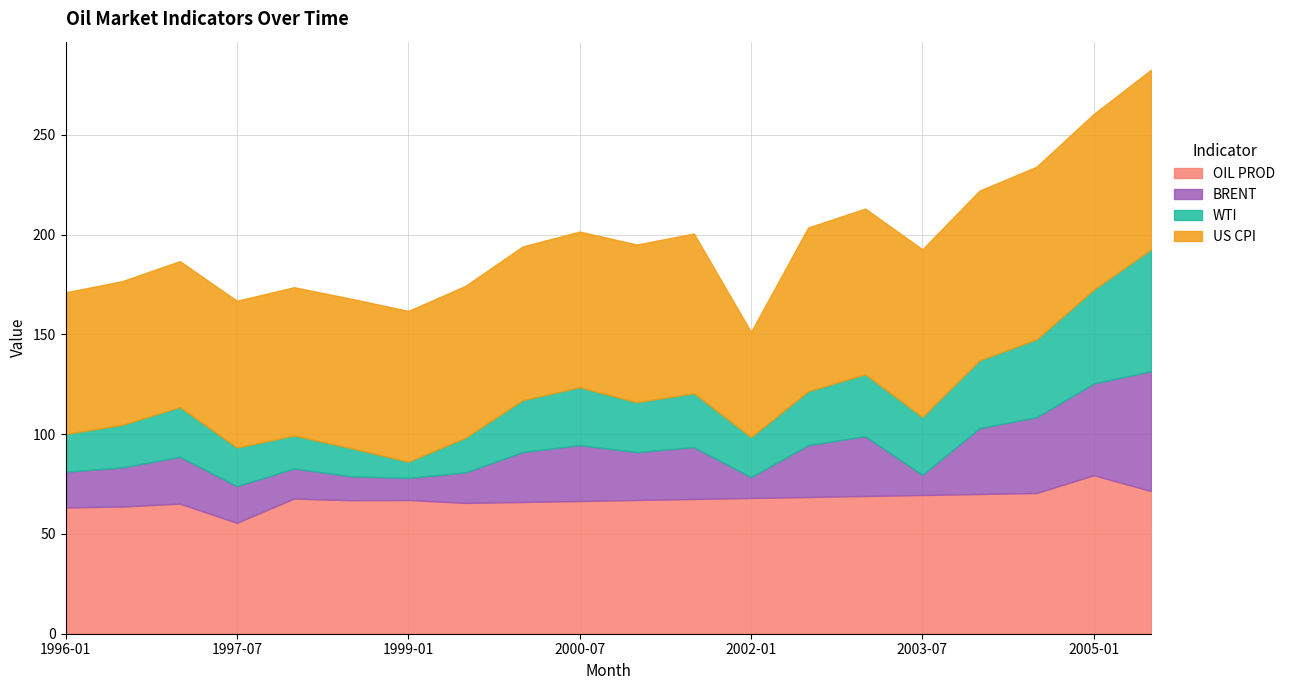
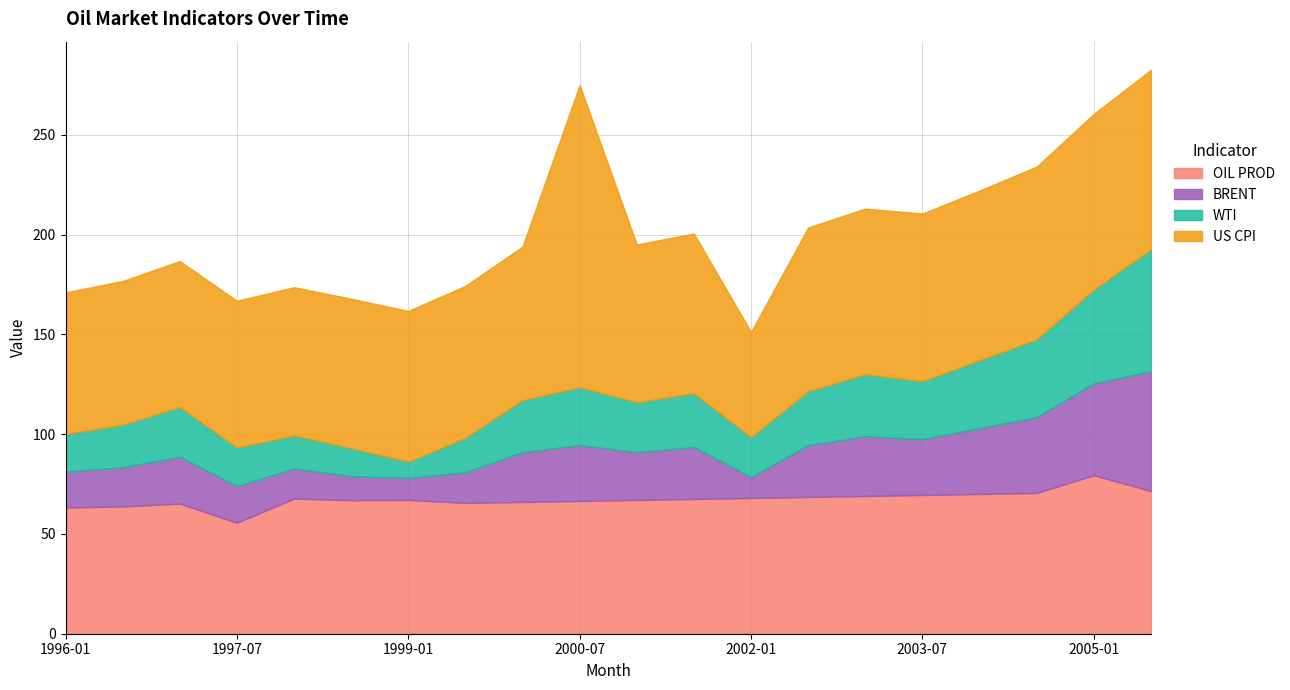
US CPI, 2000-07: 78 -> 151
BRENT, 2003-07: 10 -> 28
